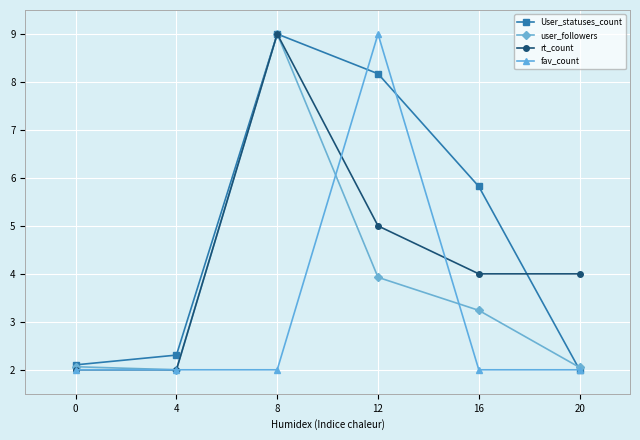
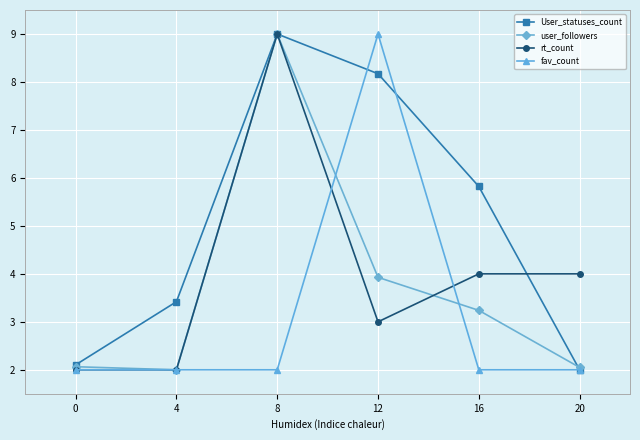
User_statuses_count, 4: 2.3 -> 3.4
rt_count, 12: 5.0 -> 3.0
